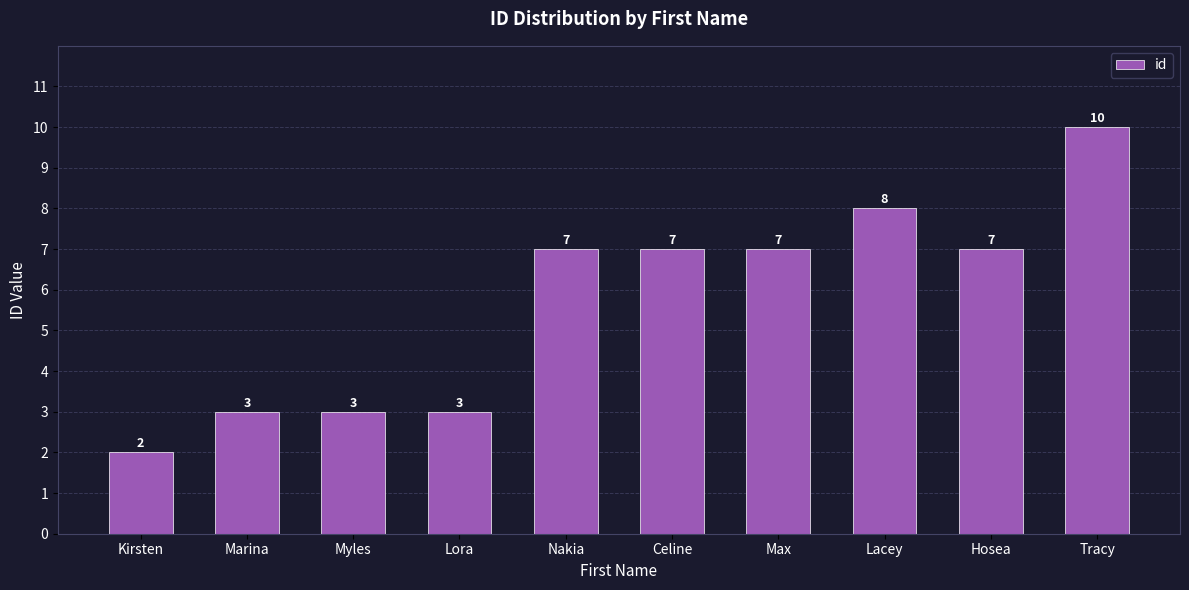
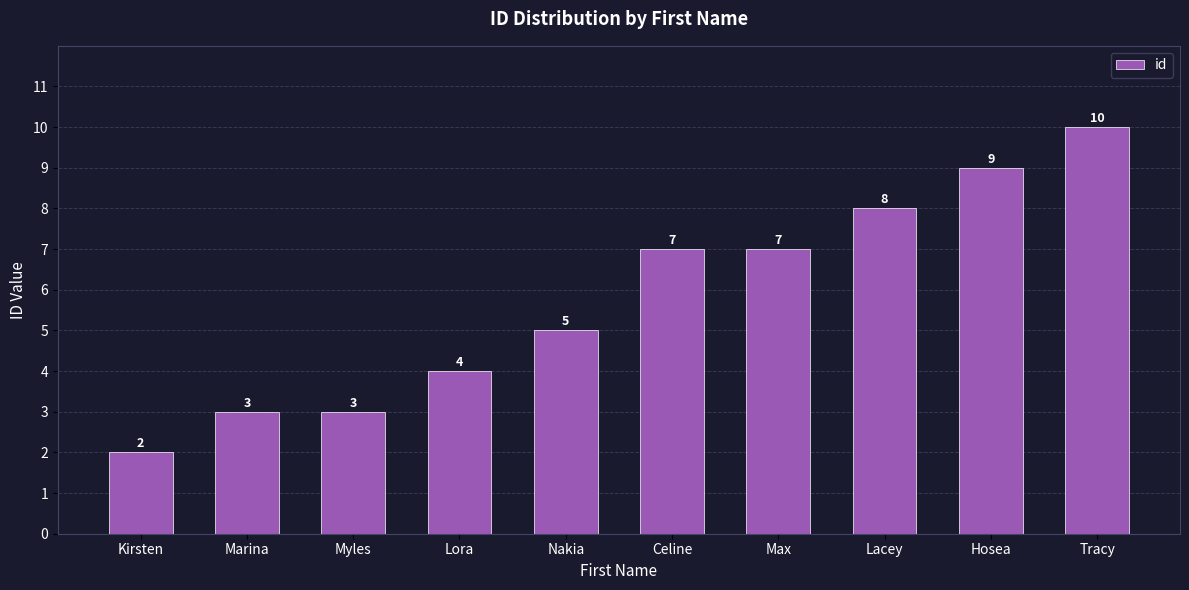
Lora: 3 -> 4
Nakia: 7 -> 5
Hosea: 7 -> 9
